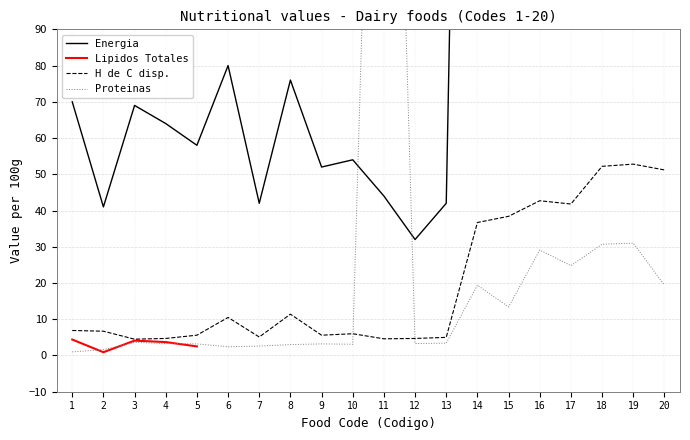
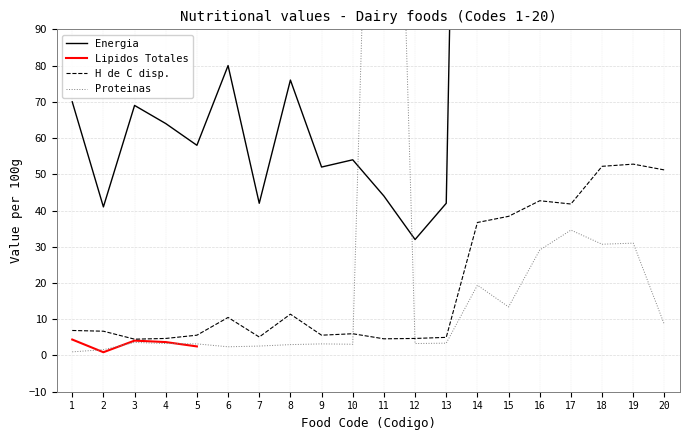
Proteinas, 17: 25 -> 35
Proteinas, 20: 19 -> 9
